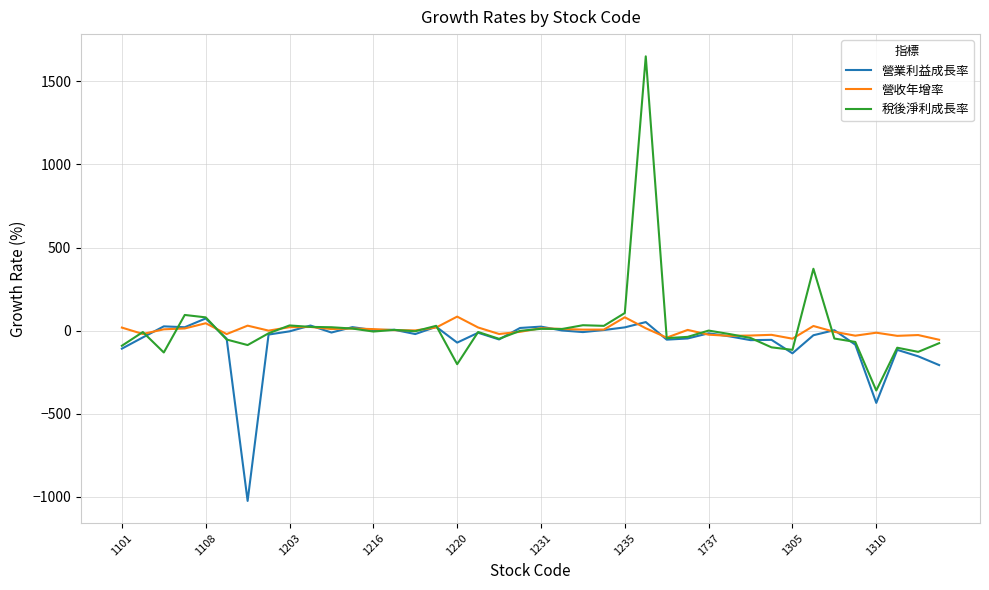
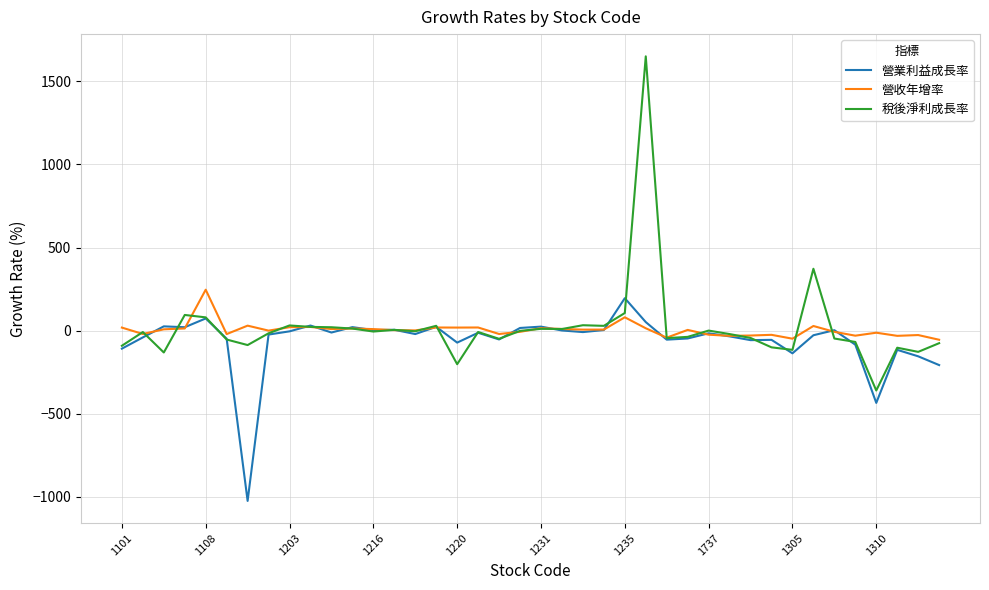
營收年增率, 1108: 40 -> 250
營收年增率, 1220: 80 -> 20
營業利益成長率, 1235: 20 -> 200
